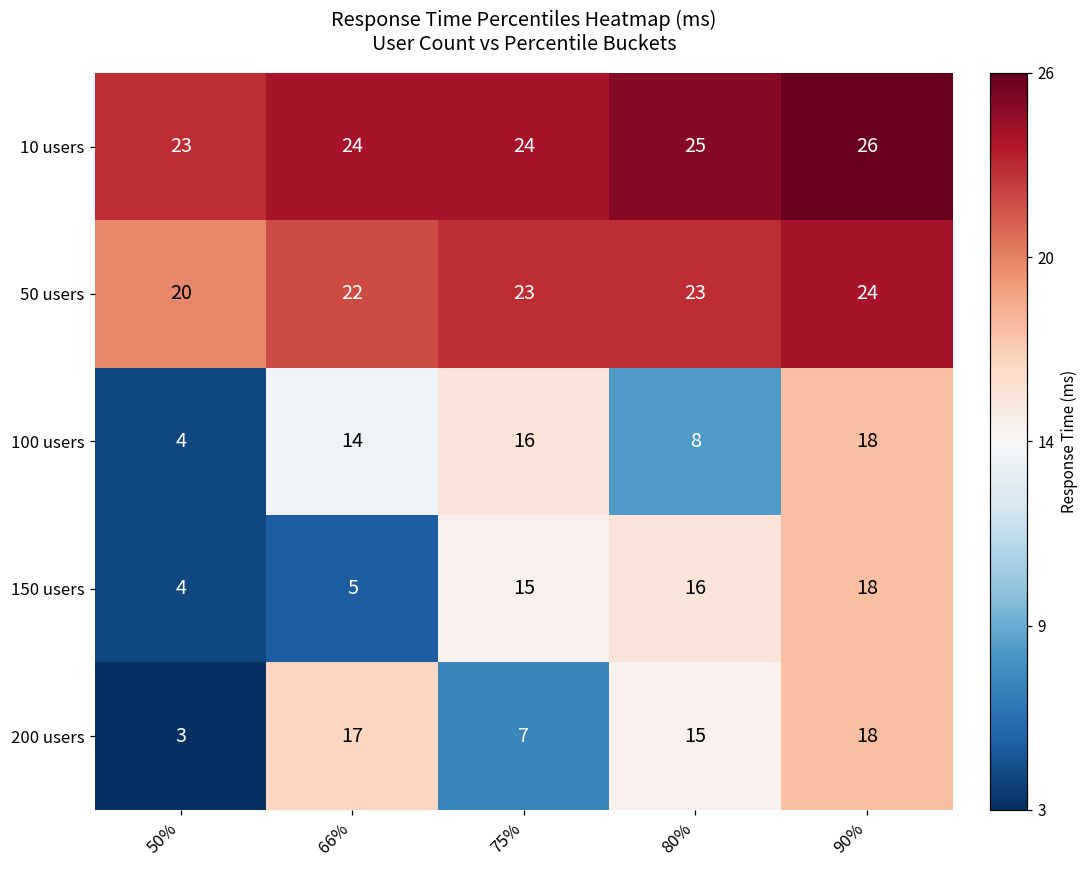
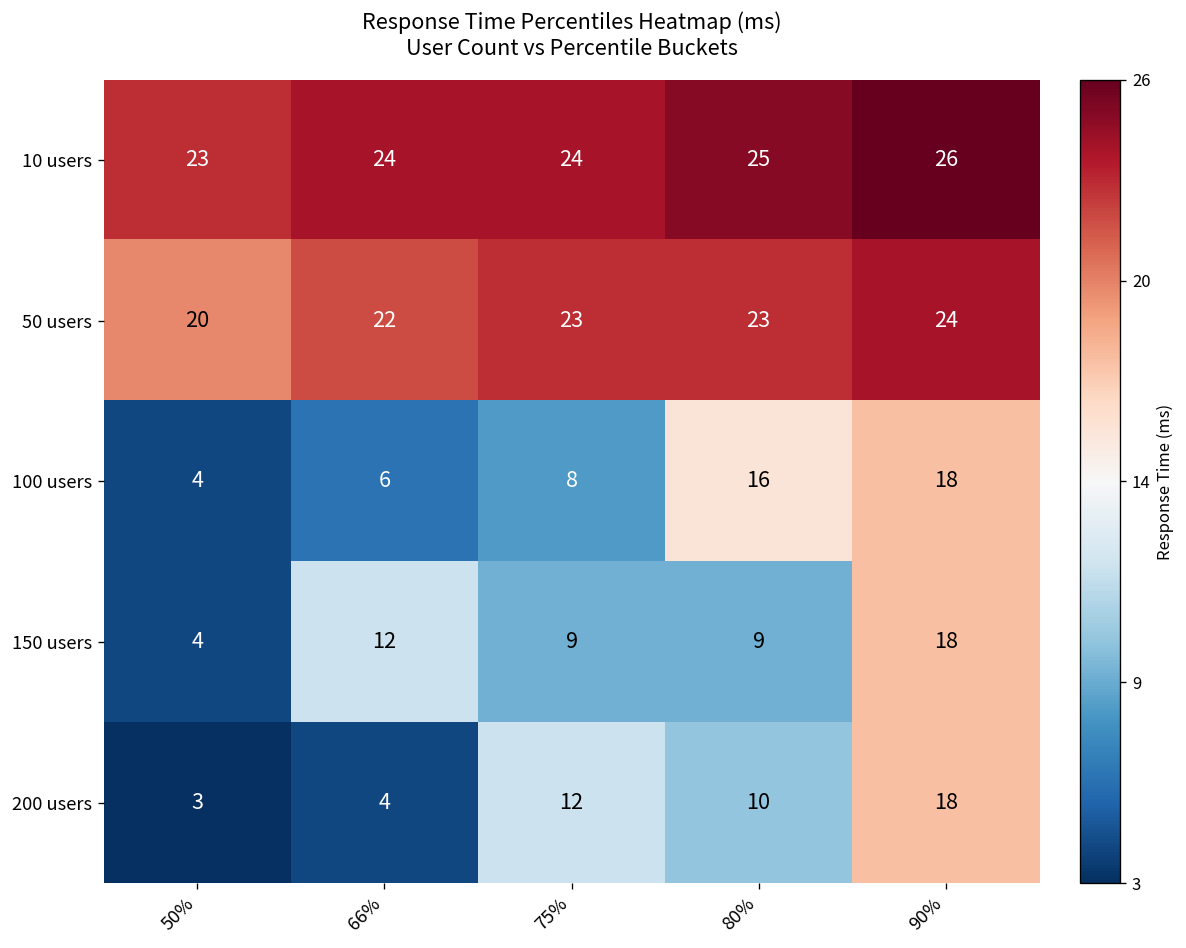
100 users, 66%: 14 -> 6
100 users, 75%: 16 -> 8
100 users, 80%: 8 -> 16
150 users, 66%: 5 -> 12
150 users, 75%: 15 -> 9
150 users, 80%: 16 -> 9
200 users, 66%: 17 -> 4
200 users, 75%: 7 -> 12
200 users, 80%: 15 -> 10
